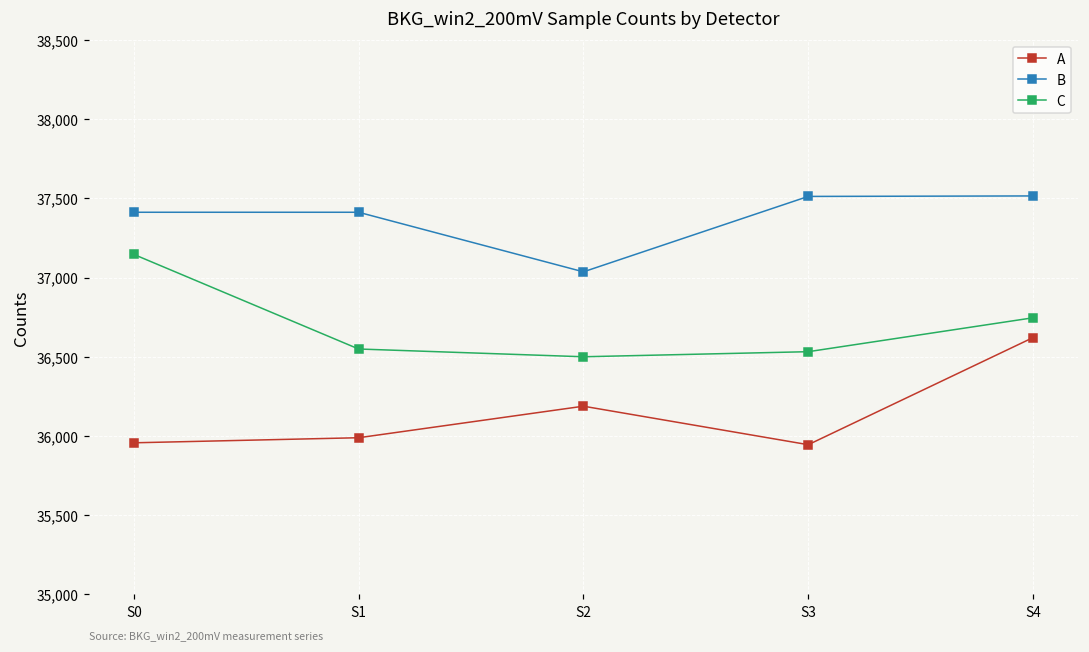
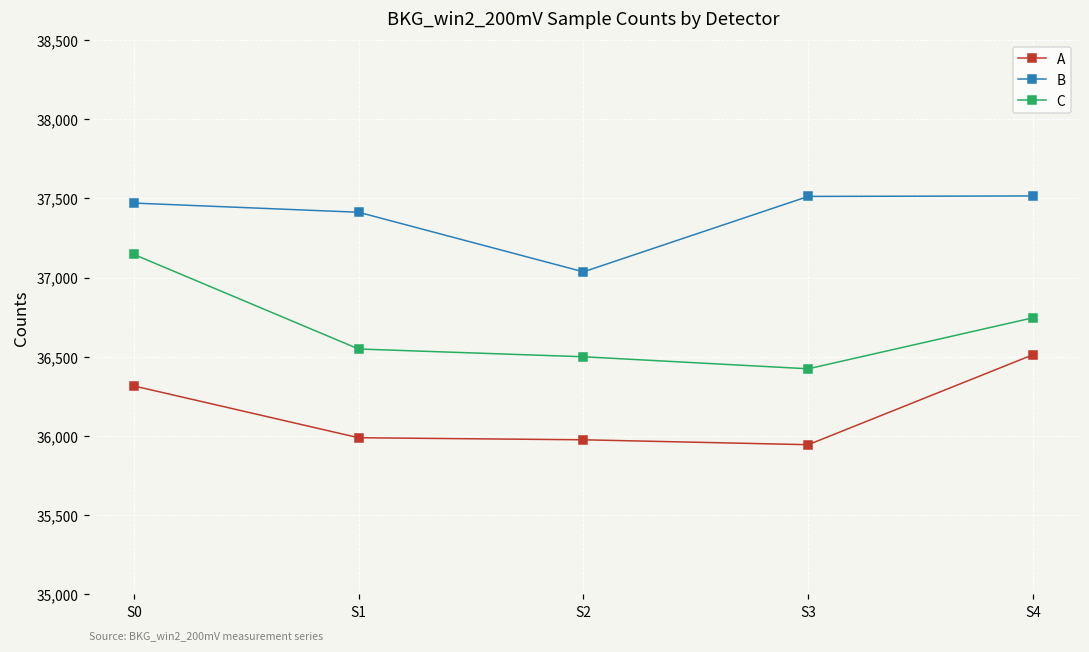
A, S0: 35,960 -> 36,320
B, S0: 37,410 -> 37,470
A, S2: 36,190 -> 35,980
C, S3: 36,530 -> 36,420
A, S4: 36,620 -> 36,510
